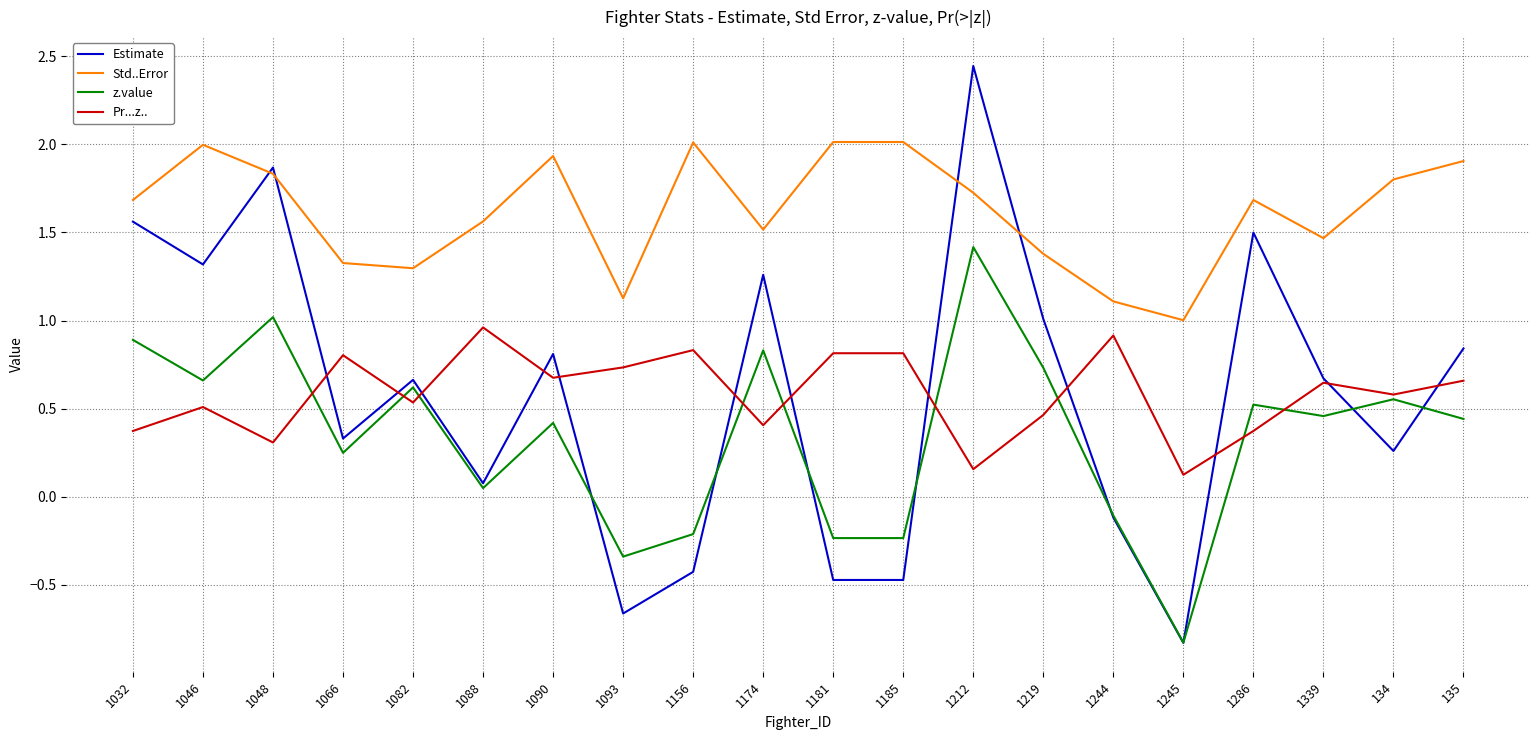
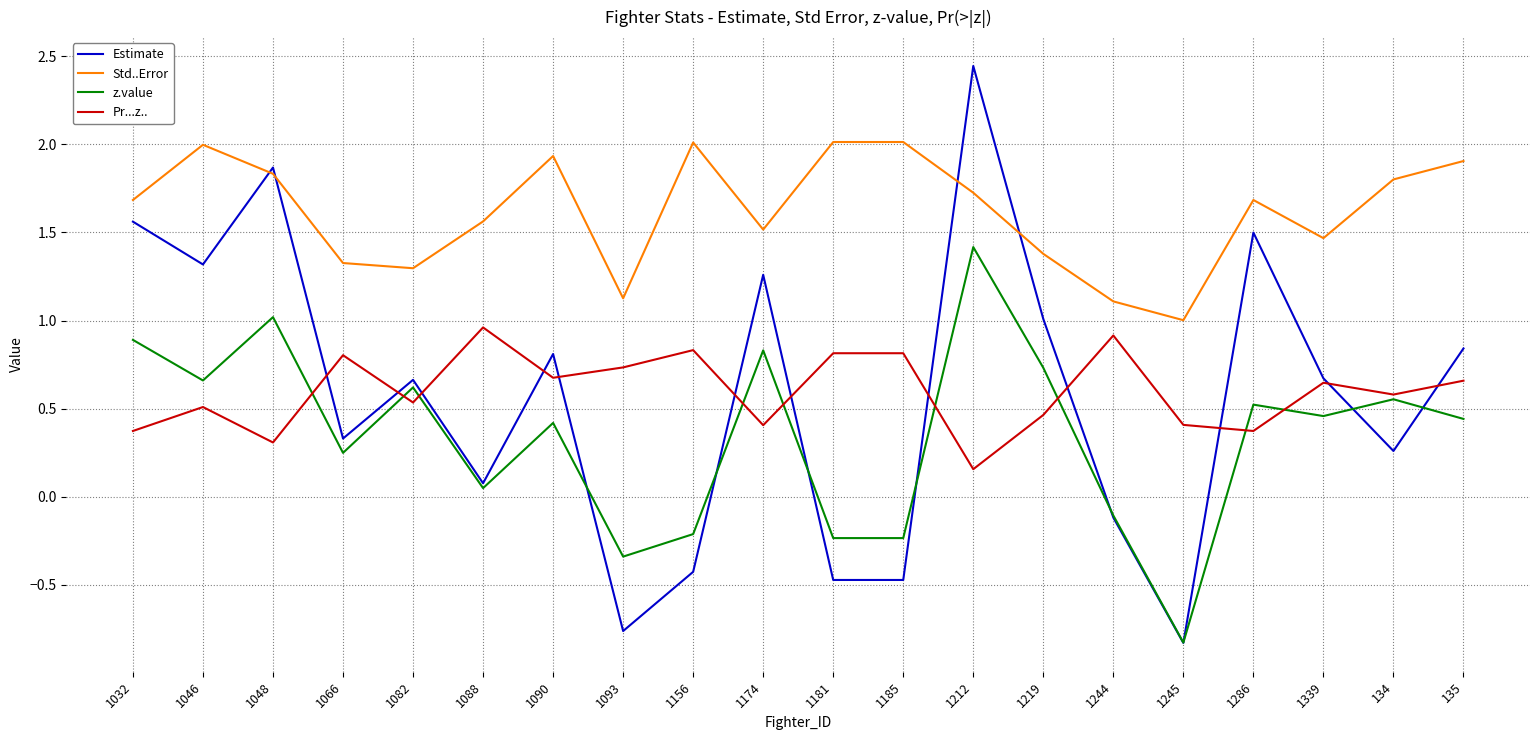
Estimate, 1093: -0.66 -> -0.76
Pr...z.., 1245: 0.12 -> 0.41
